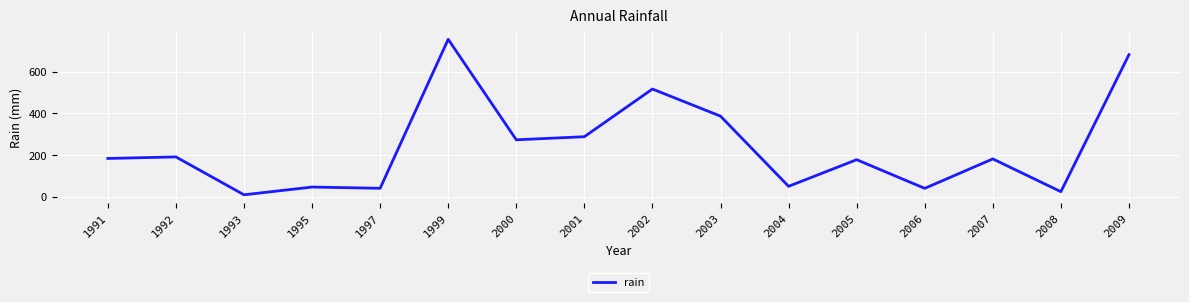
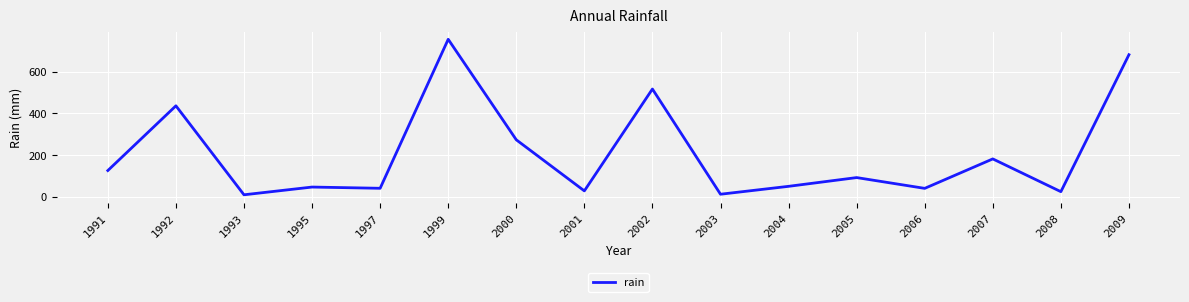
1991: 180 -> 130
1992: 190 -> 440
2001: 290 -> 30
2003: 390 -> 10
2005: 180 -> 90
